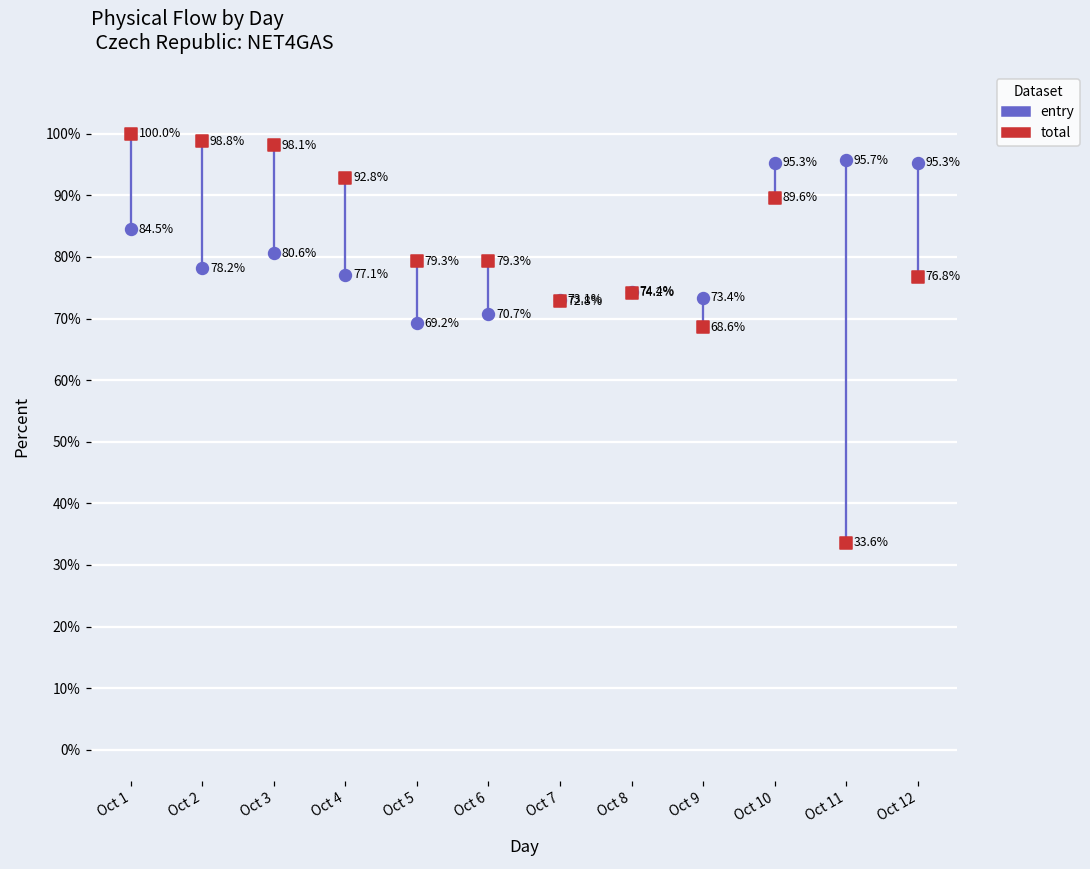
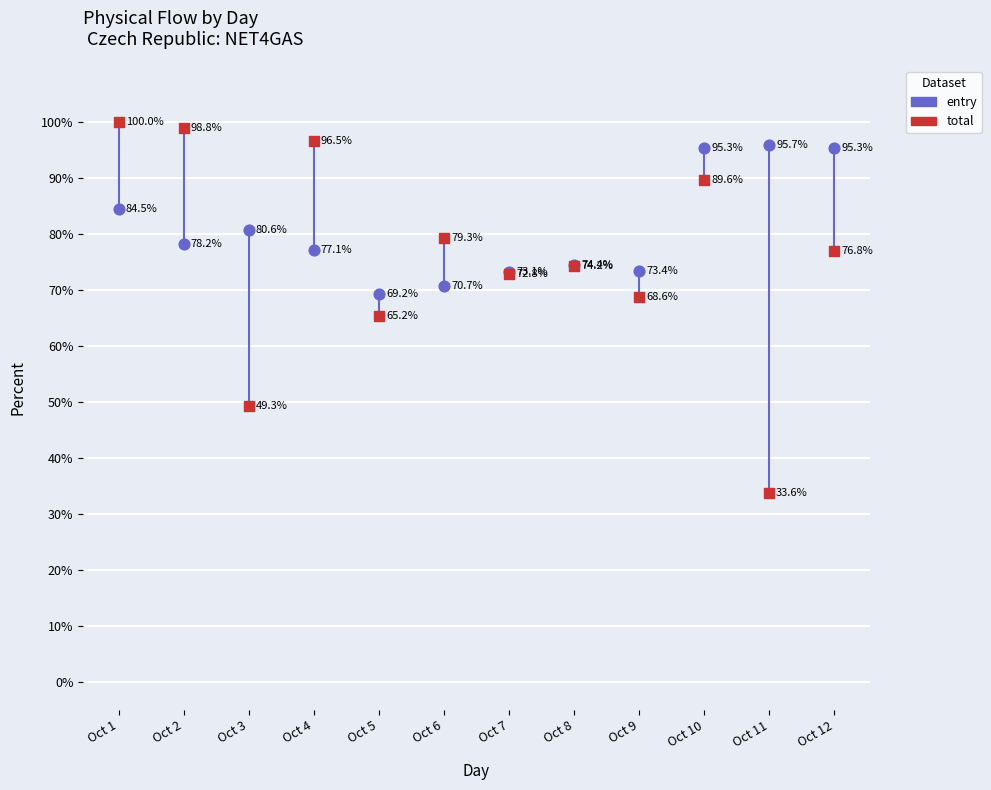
total, Oct 3: 98.1% -> 49.3%
total, Oct 4: 92.8% -> 96.5%
total, Oct 5: 79.3% -> 65.2%
